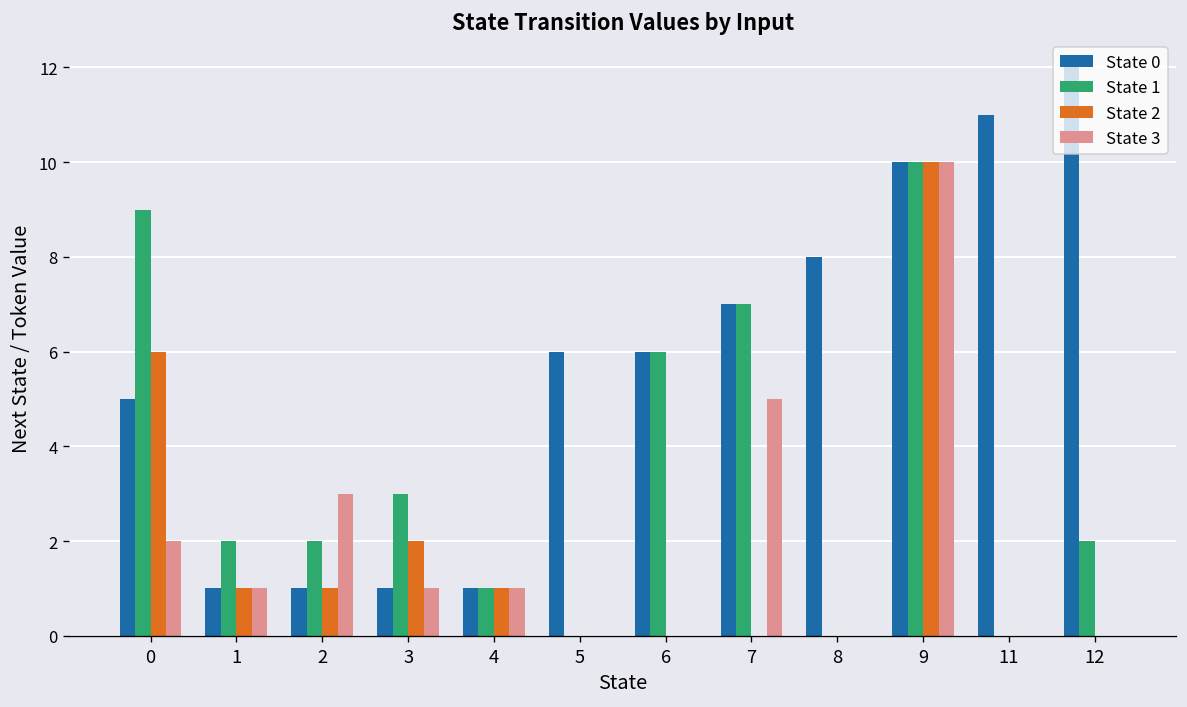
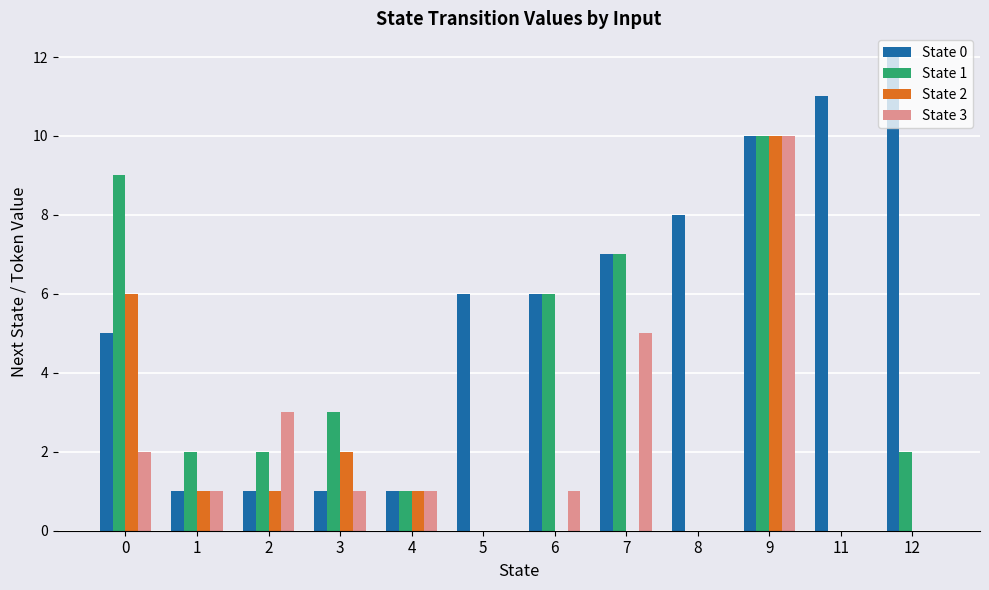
State 3, 6: 0 -> 1
